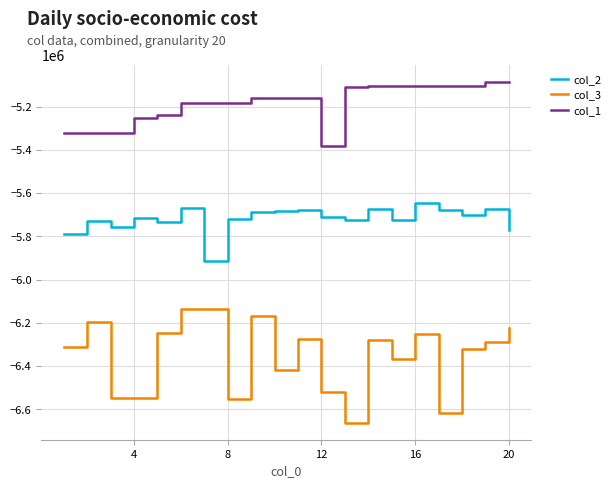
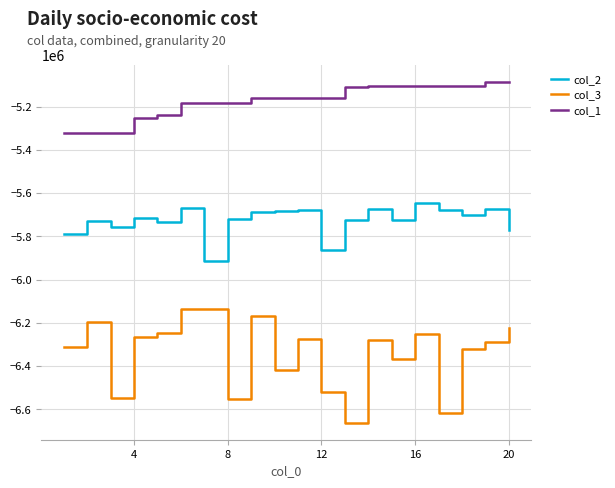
col_3, 4: -6550000 -> -6270000
col_2, 12: -5710000 -> -5860000
col_1, 12: -5380000 -> -5160000
